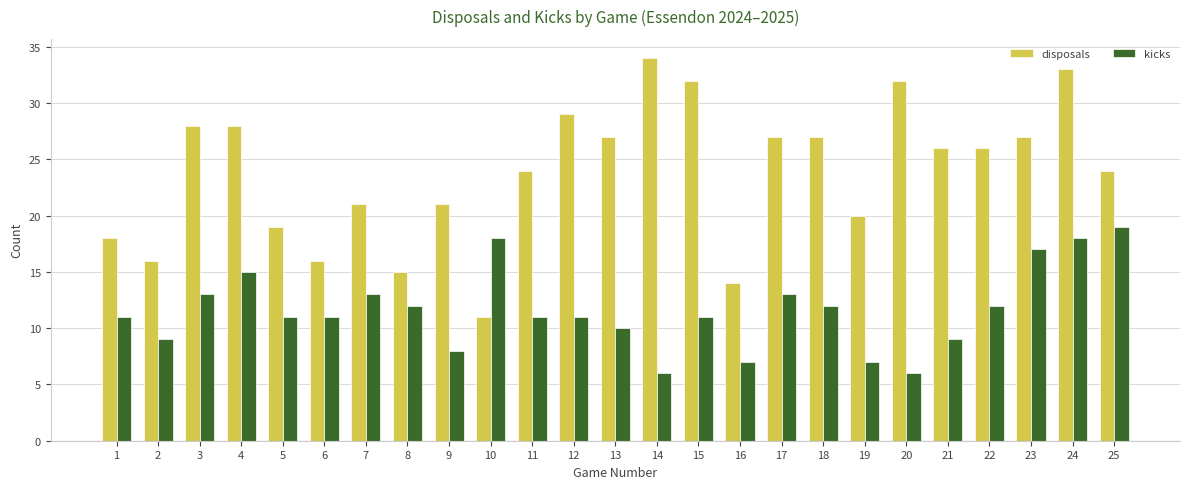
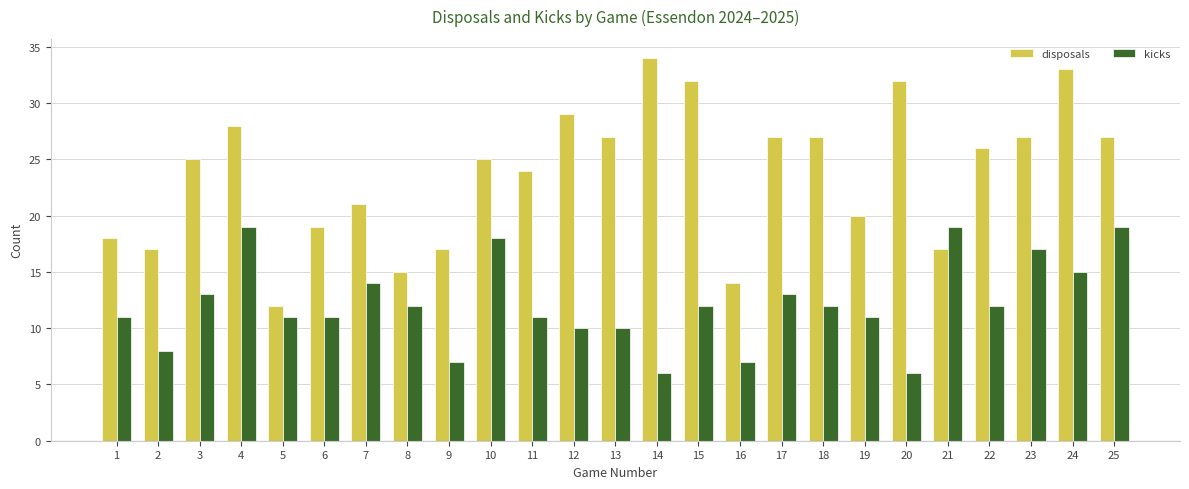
disposals, 2: 16 -> 17
kicks, 2: 9 -> 8
disposals, 3: 28 -> 25
kicks, 4: 15 -> 19
disposals, 5: 19 -> 12
disposals, 6: 16 -> 19
kicks, 7: 13 -> 14
disposals, 9: 21 -> 17
kicks, 9: 8 -> 7
disposals, 10: 11 -> 25
kicks, 12: 11 -> 10
kicks, 15: 11 -> 12
kicks, 19: 7 -> 11
disposals, 21: 26 -> 17
kicks, 21: 9 -> 19
kicks, 24: 18 -> 15
disposals, 25: 24 -> 27
